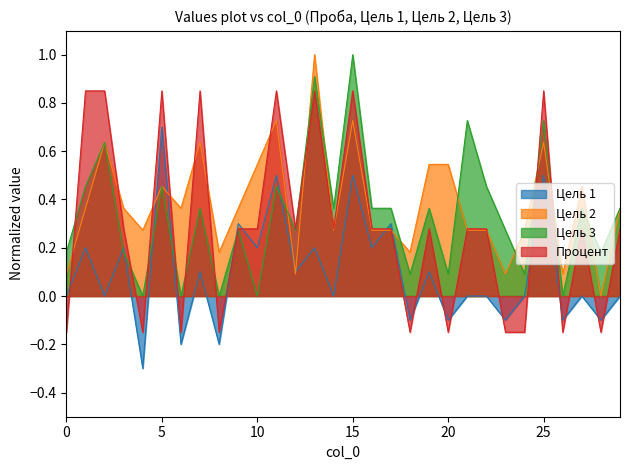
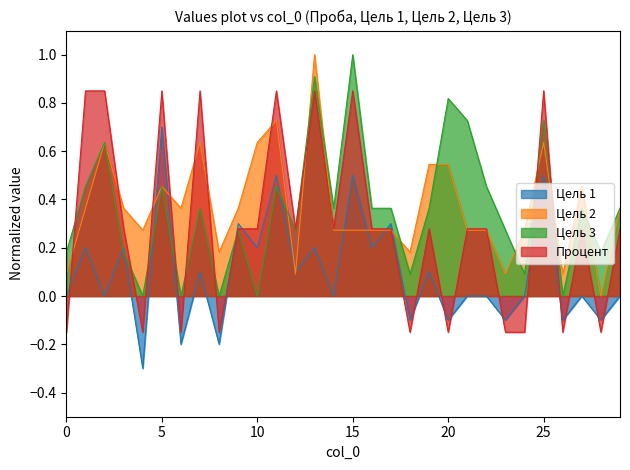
Цель 2, 10: 0.55 -> 0.64
Цель 2, 15: 0.73 -> 0.27
Цель 3, 20: 0.09 -> 0.82
